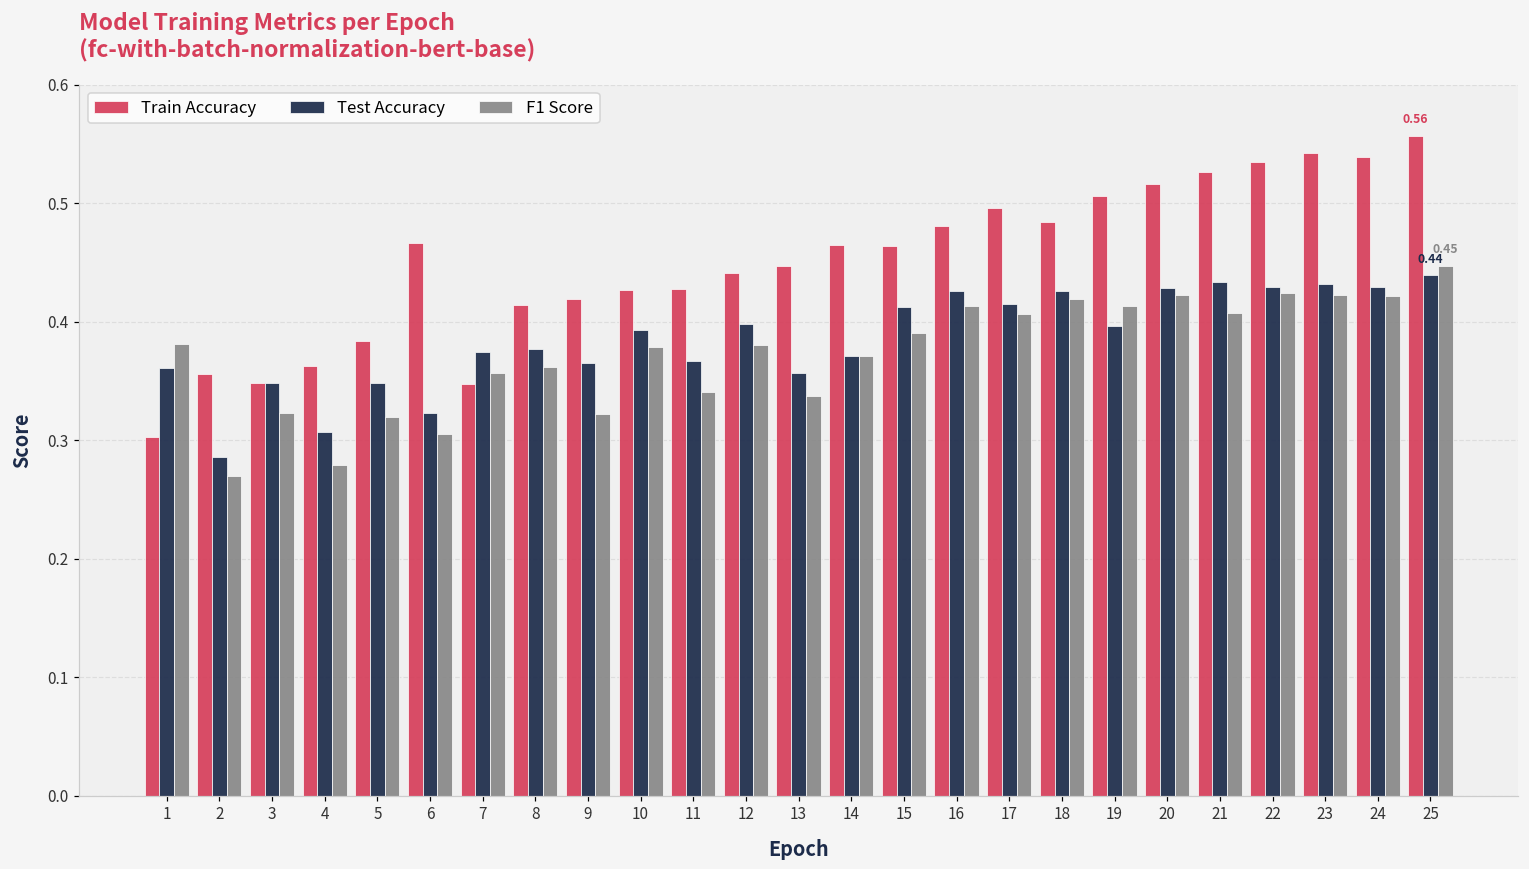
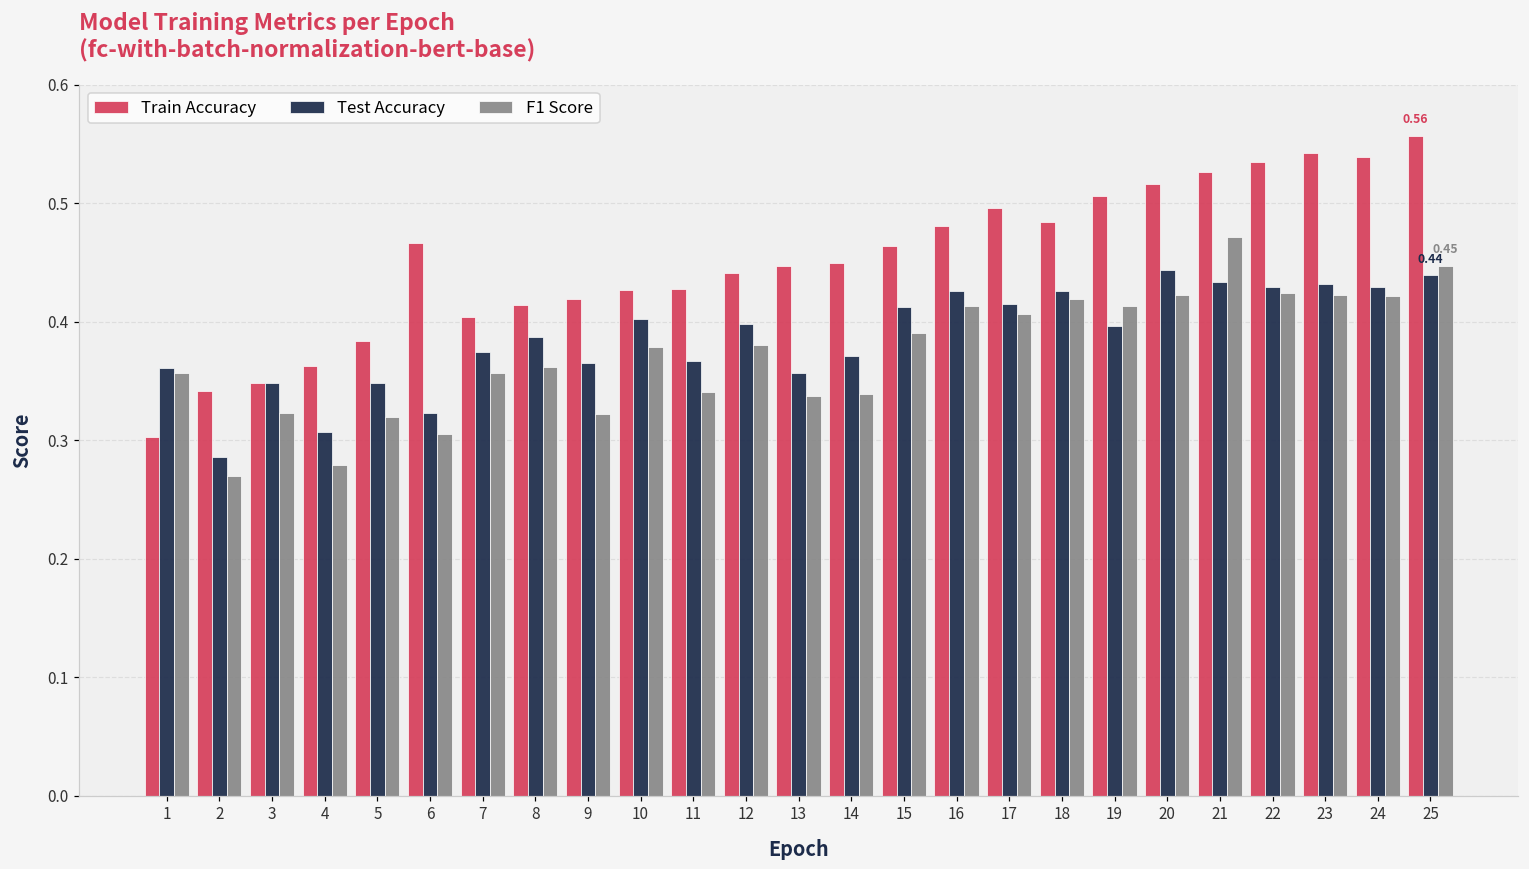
F1 Score, 1: 0.381 -> 0.356
Train Accuracy, 2: 0.356 -> 0.342
Train Accuracy, 7: 0.347 -> 0.404
Test Accuracy, 8: 0.377 -> 0.387
Test Accuracy, 10: 0.393 -> 0.402
Train Accuracy, 14: 0.465 -> 0.449
F1 Score, 14: 0.371 -> 0.339
Test Accuracy, 20: 0.428 -> 0.444
F1 Score, 21: 0.408 -> 0.471
